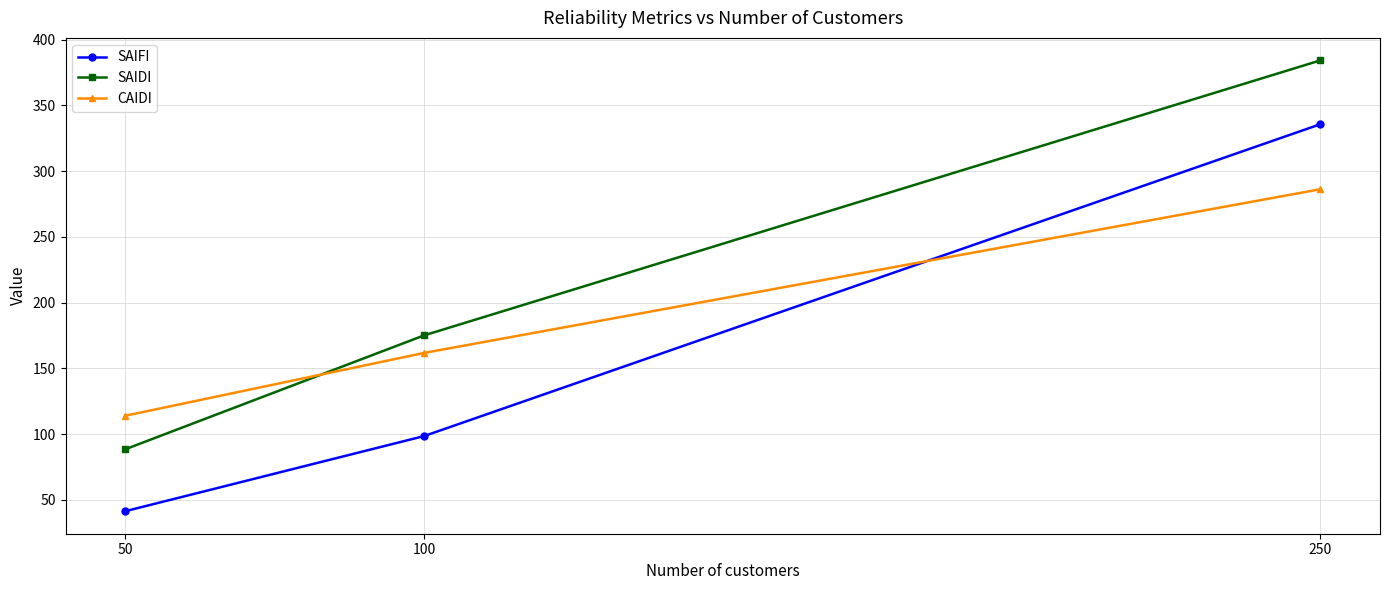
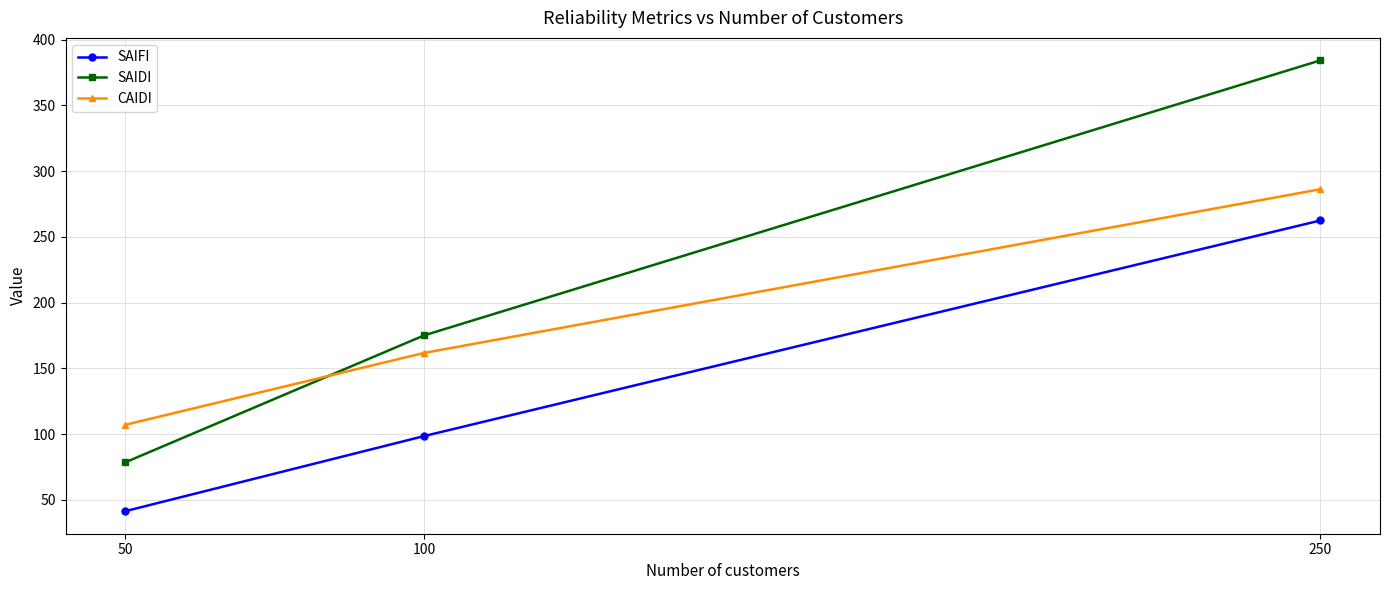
SAIDI, 50: 88 -> 78
CAIDI, 50: 114 -> 107
SAIFI, 250: 336 -> 262
